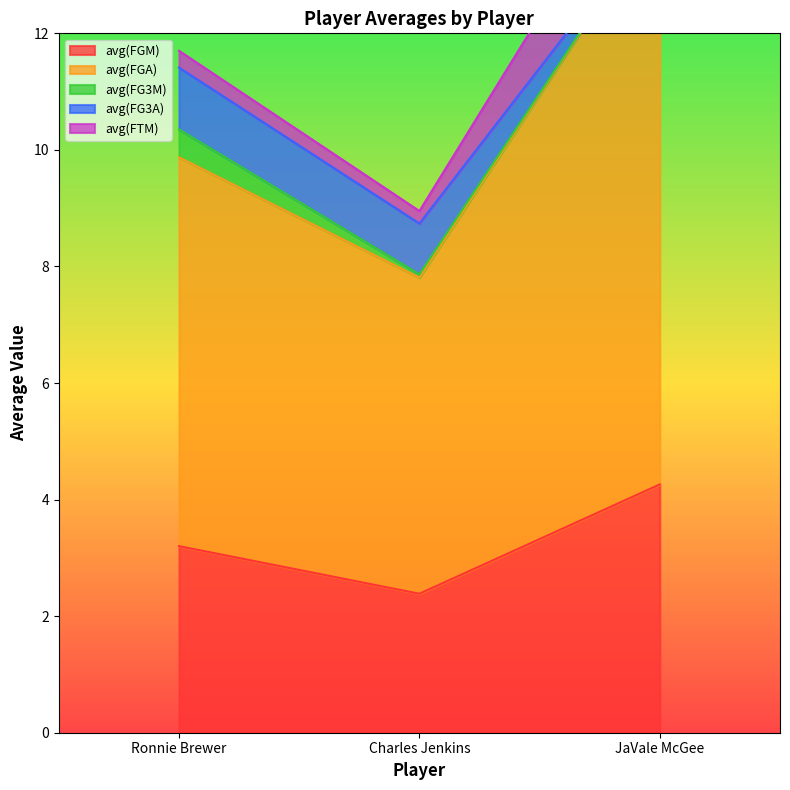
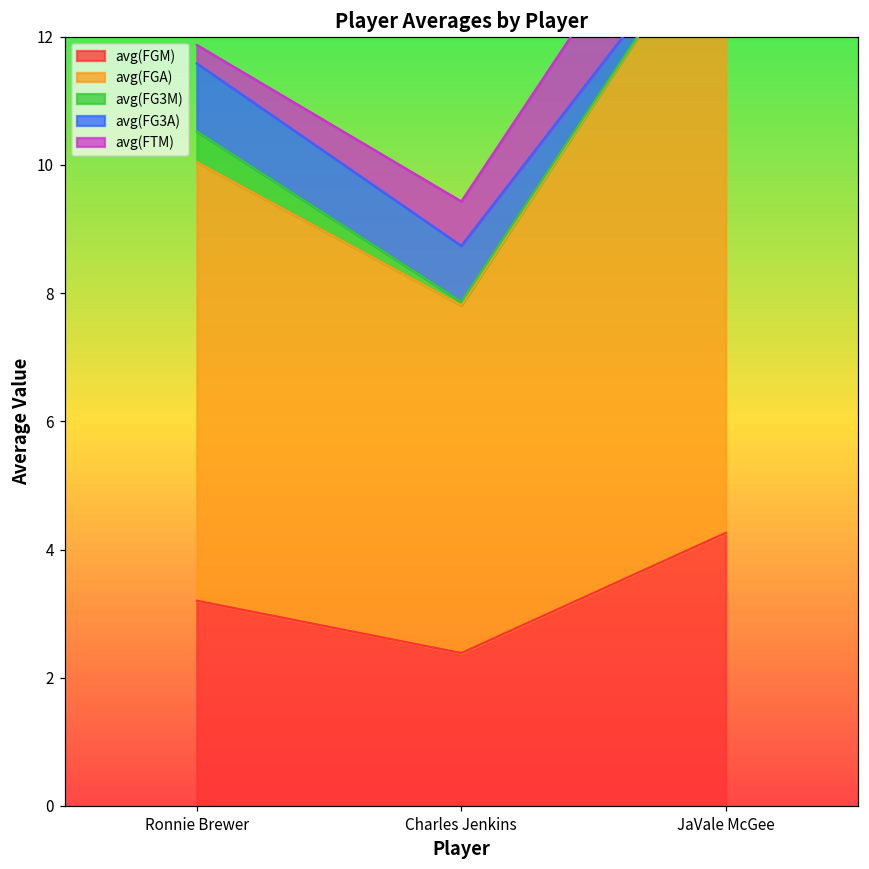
avg(FGA), Ronnie Brewer: 6.7 -> 6.8
avg(FTM), Charles Jenkins: 0.2 -> 0.7
